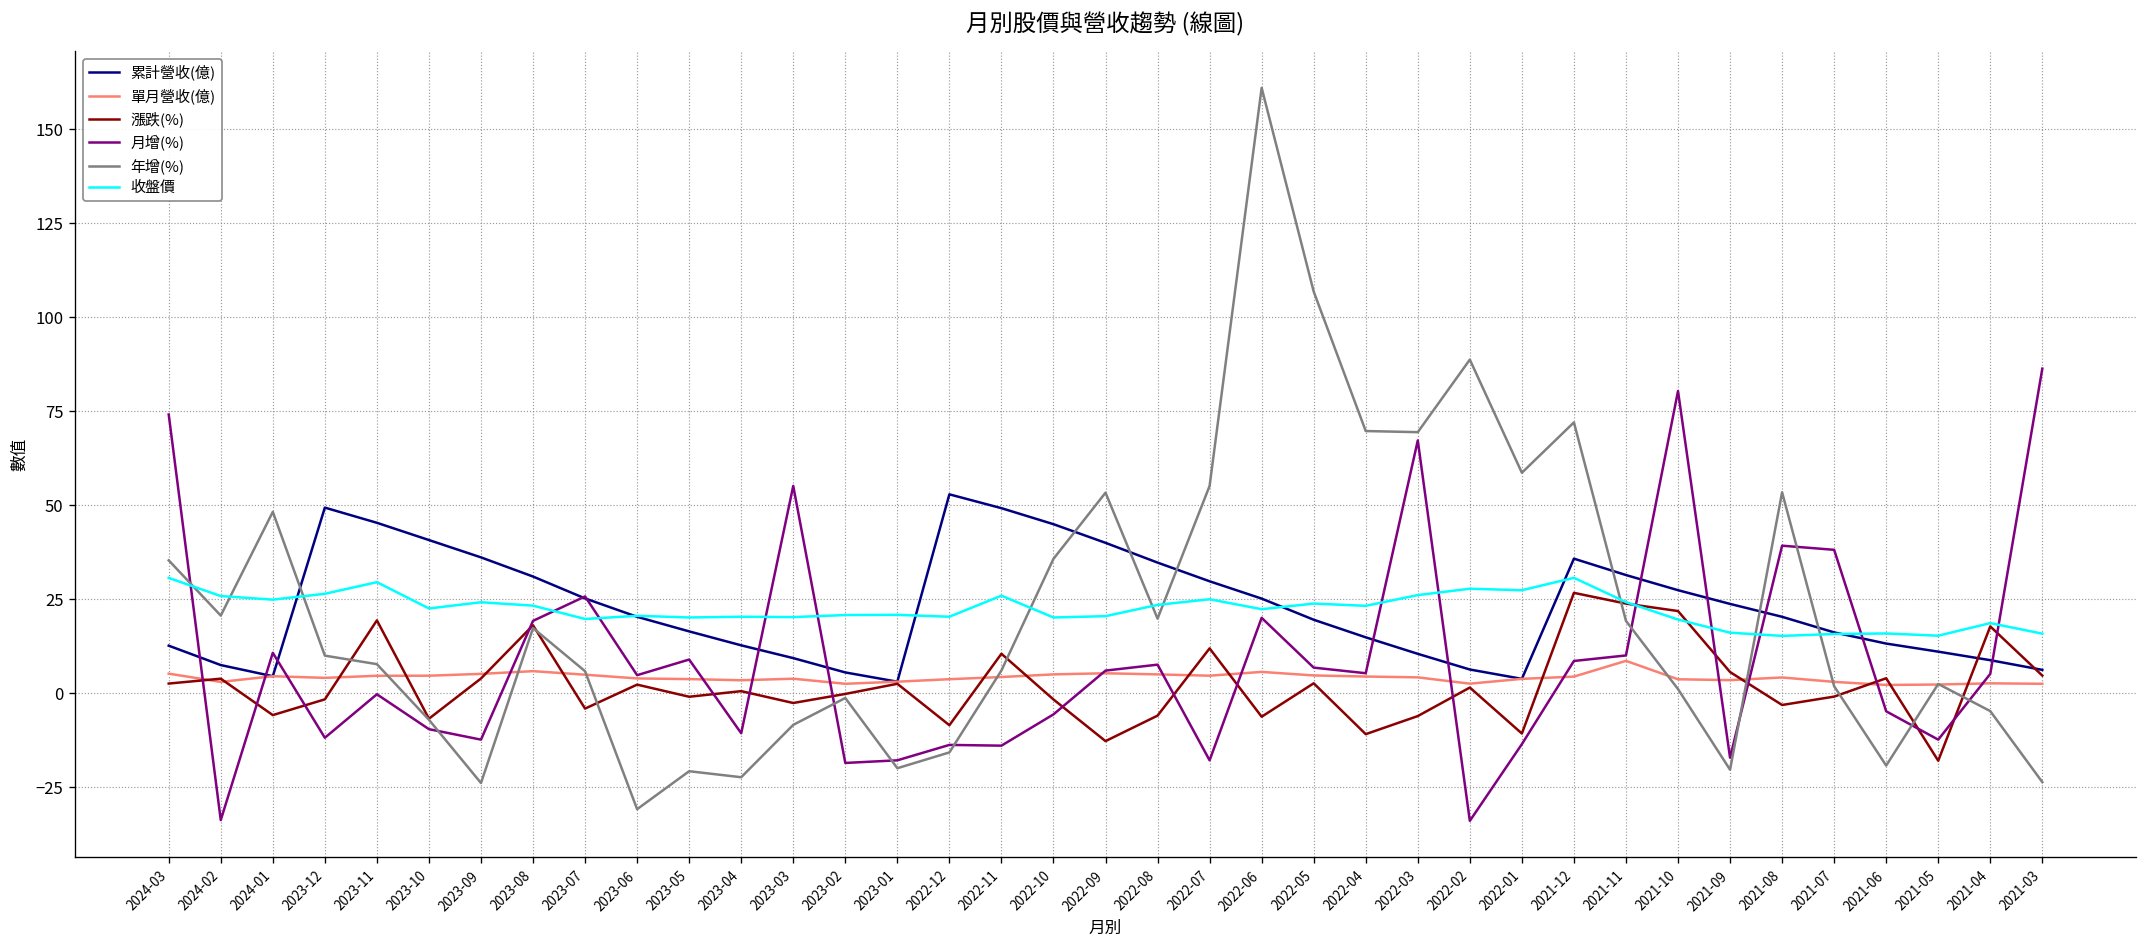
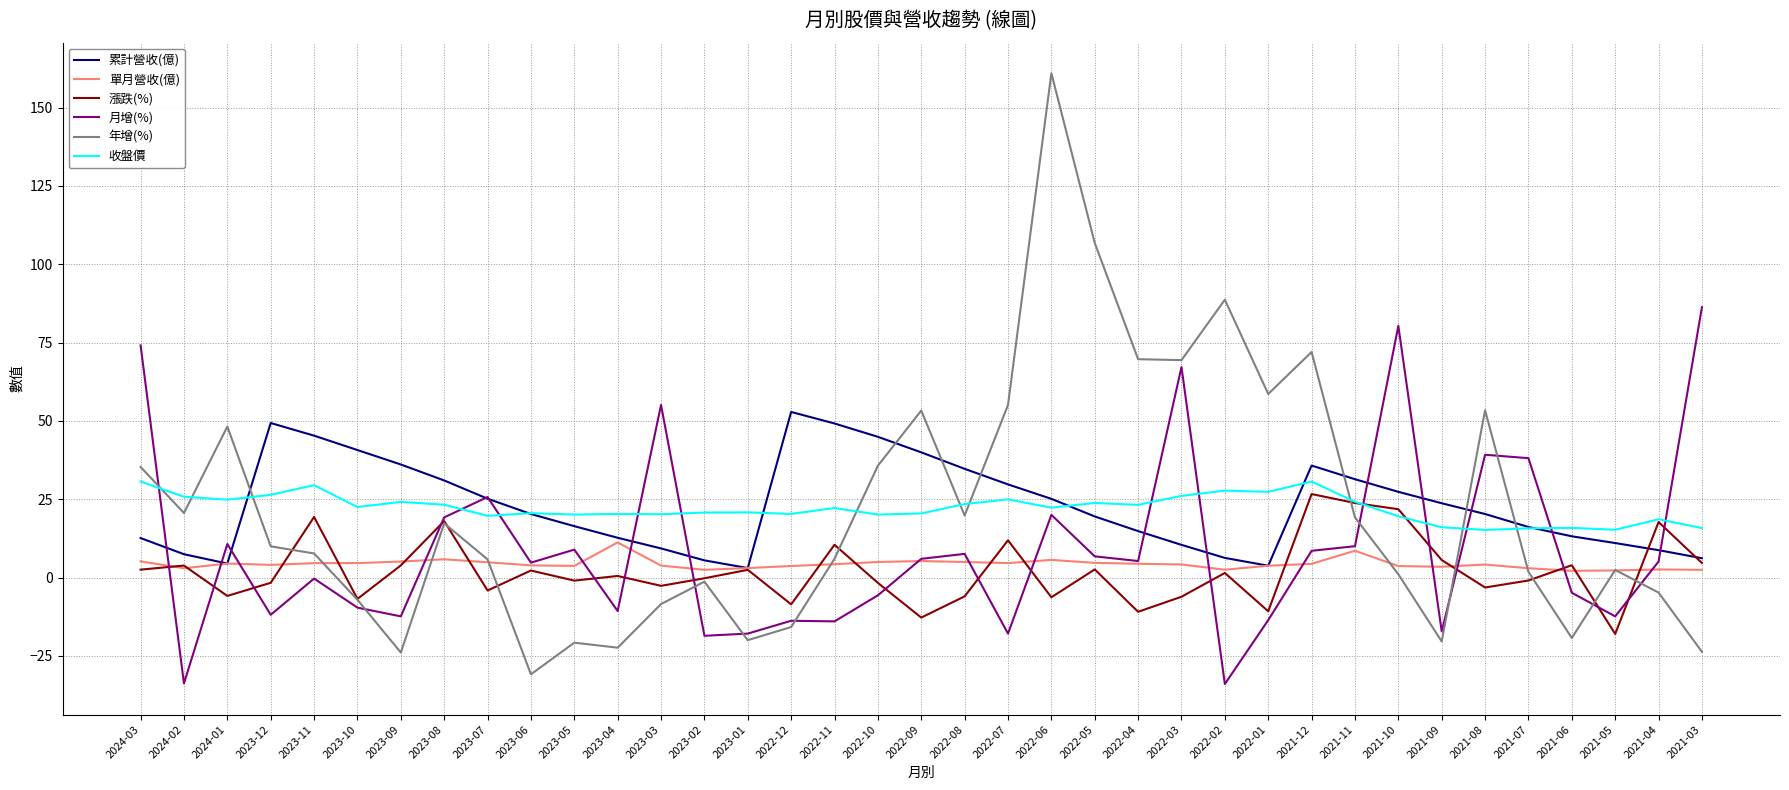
單月營收(億), 2023-04: 3 -> 11
收盤價, 2022-11: 26 -> 22
